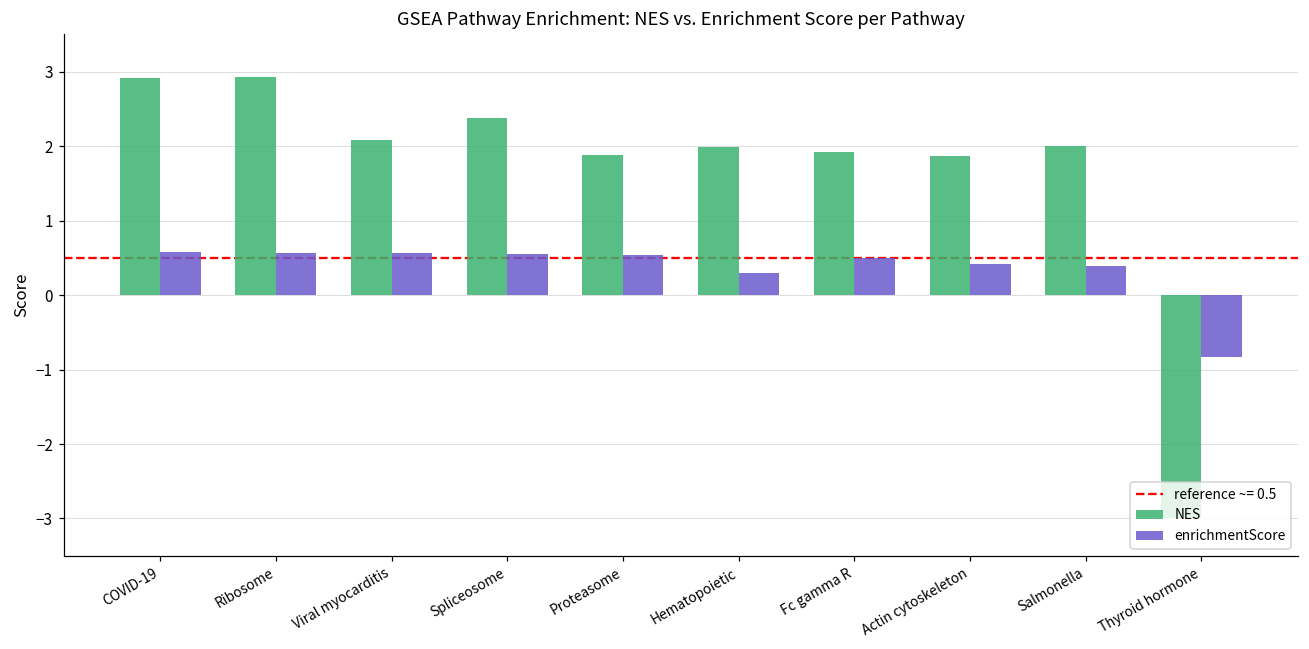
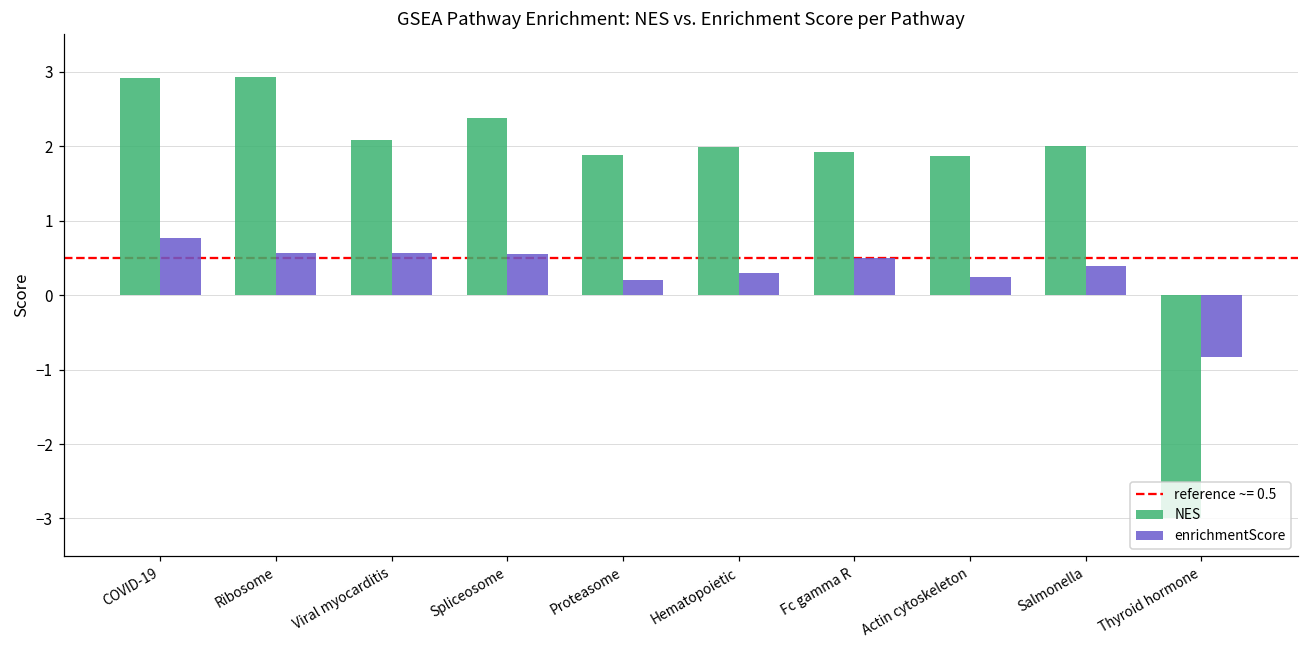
enrichmentScore, COVID-19: 0.6 -> 0.8
enrichmentScore, Proteasome: 0.5 -> 0.2
enrichmentScore, Actin cytoskeleton: 0.4 -> 0.2
